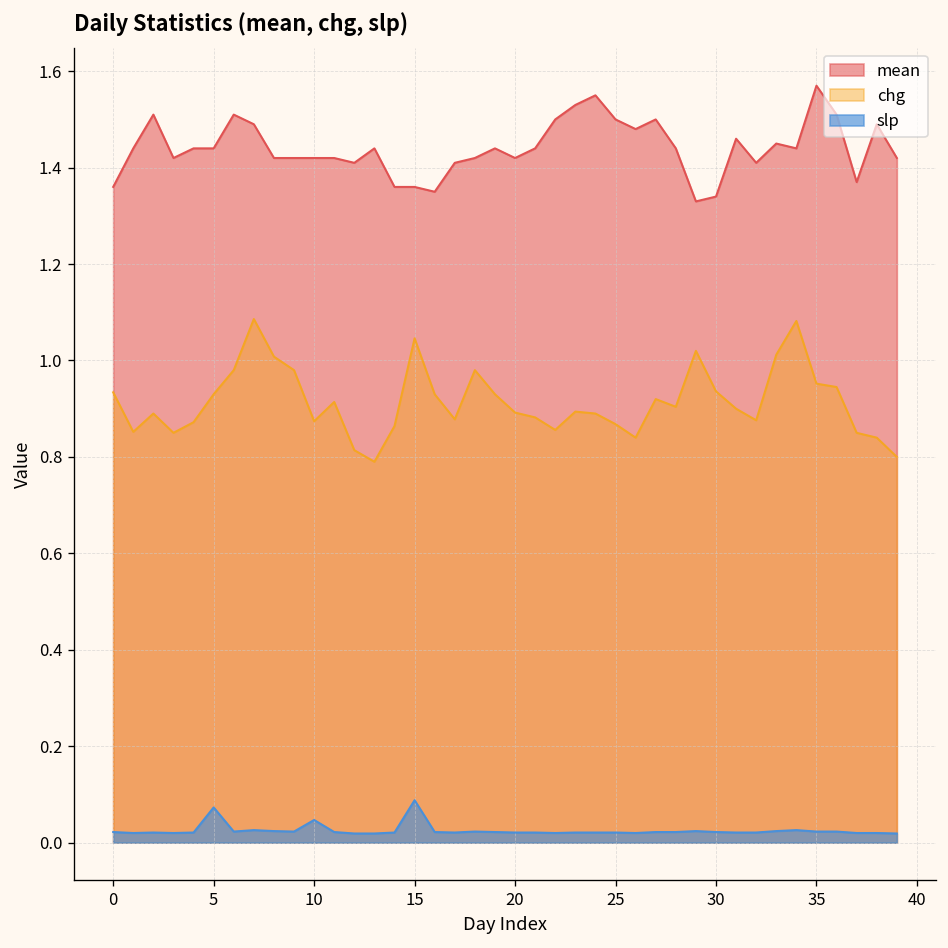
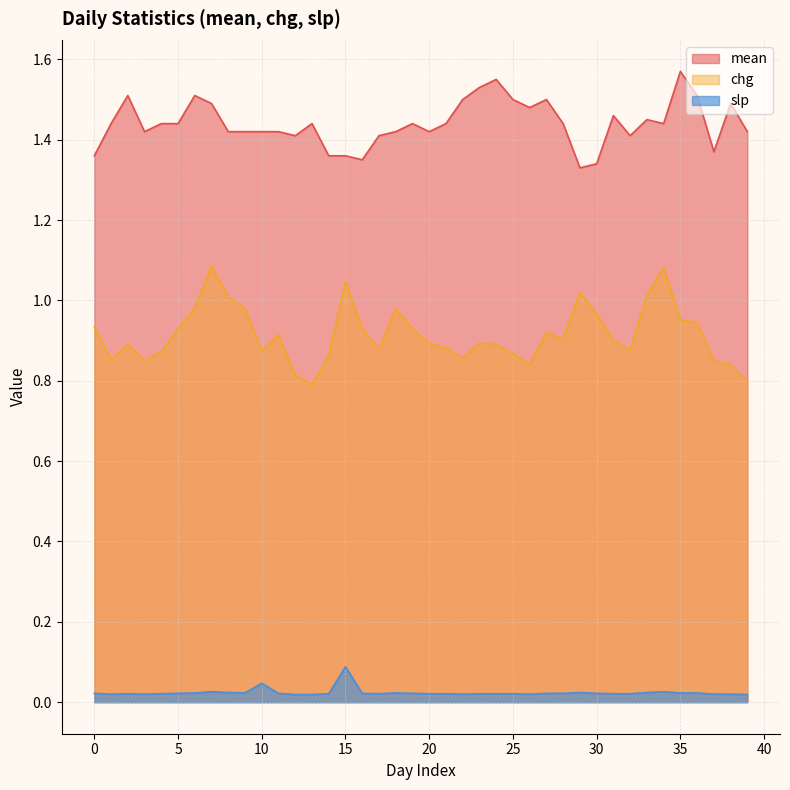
slp, 5: 0.07 -> 0.02
chg, 30: 0.94 -> 0.97
